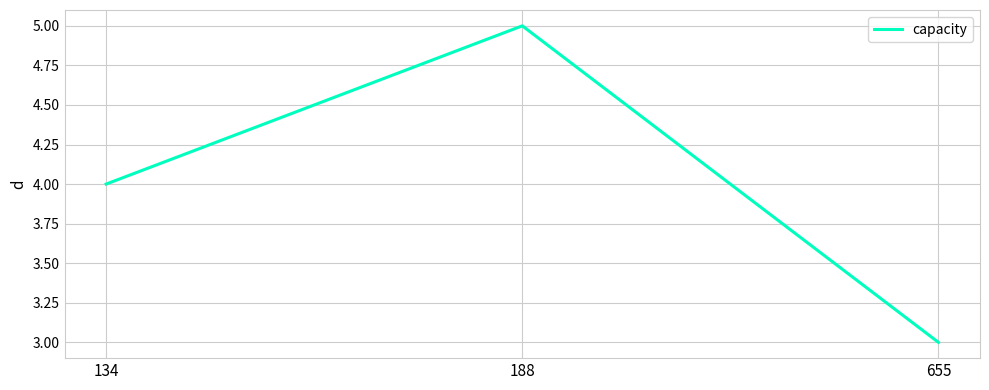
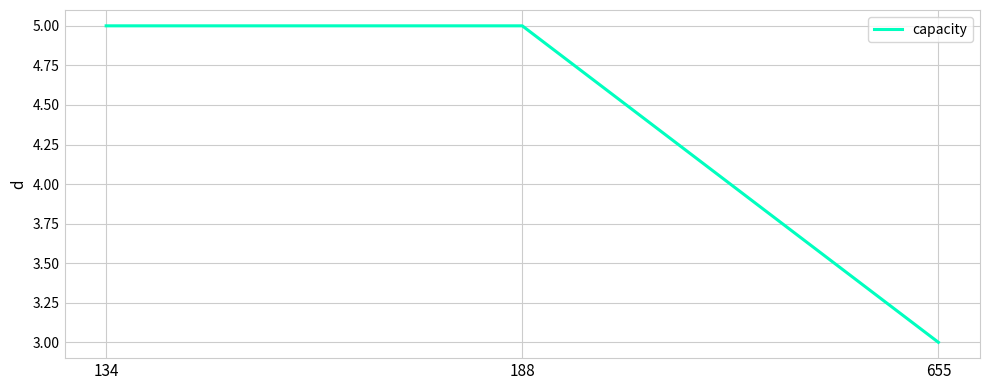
134: 4 -> 5
